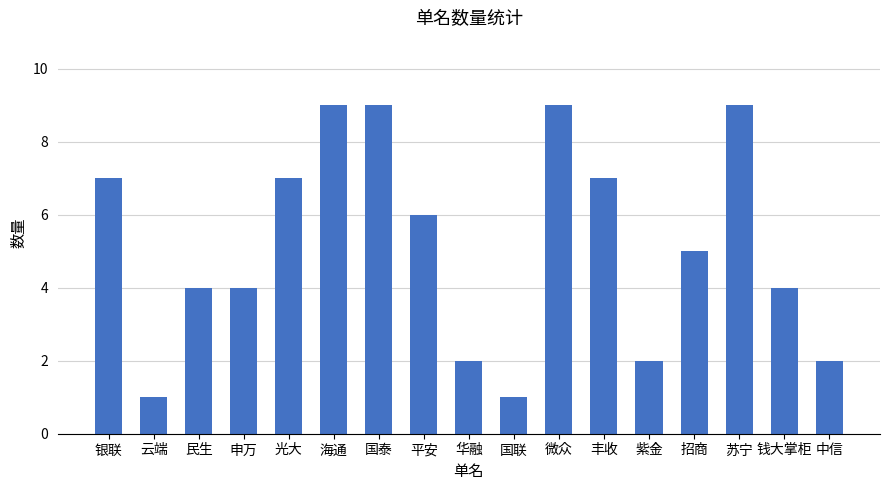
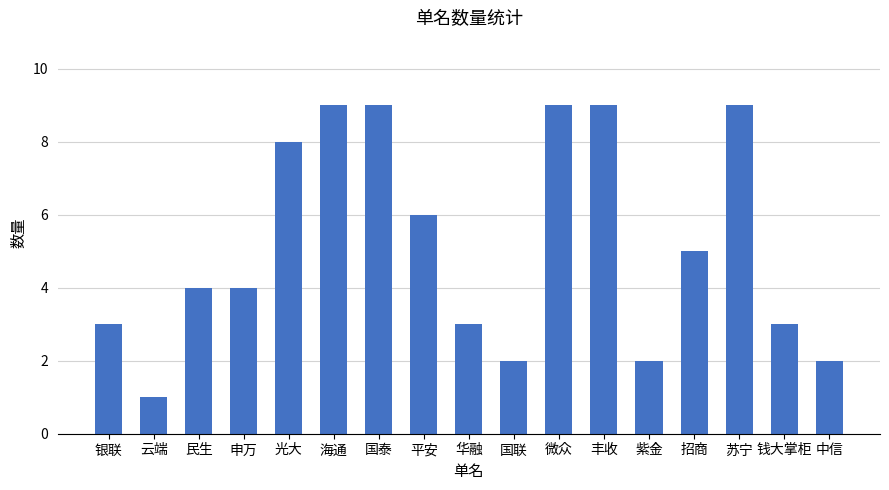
银联: 7 -> 3
光大: 7 -> 8
华融: 2 -> 3
国联: 1 -> 2
丰收: 7 -> 9
钱大掌柜: 4 -> 3
